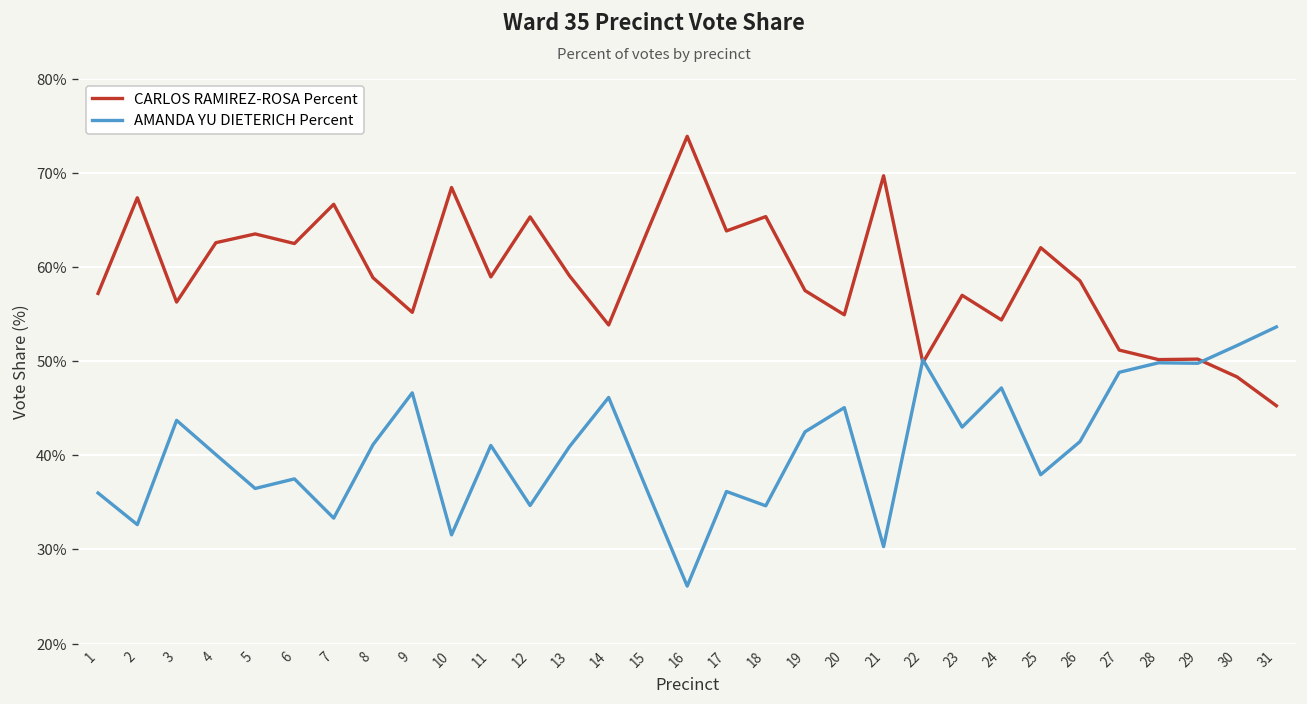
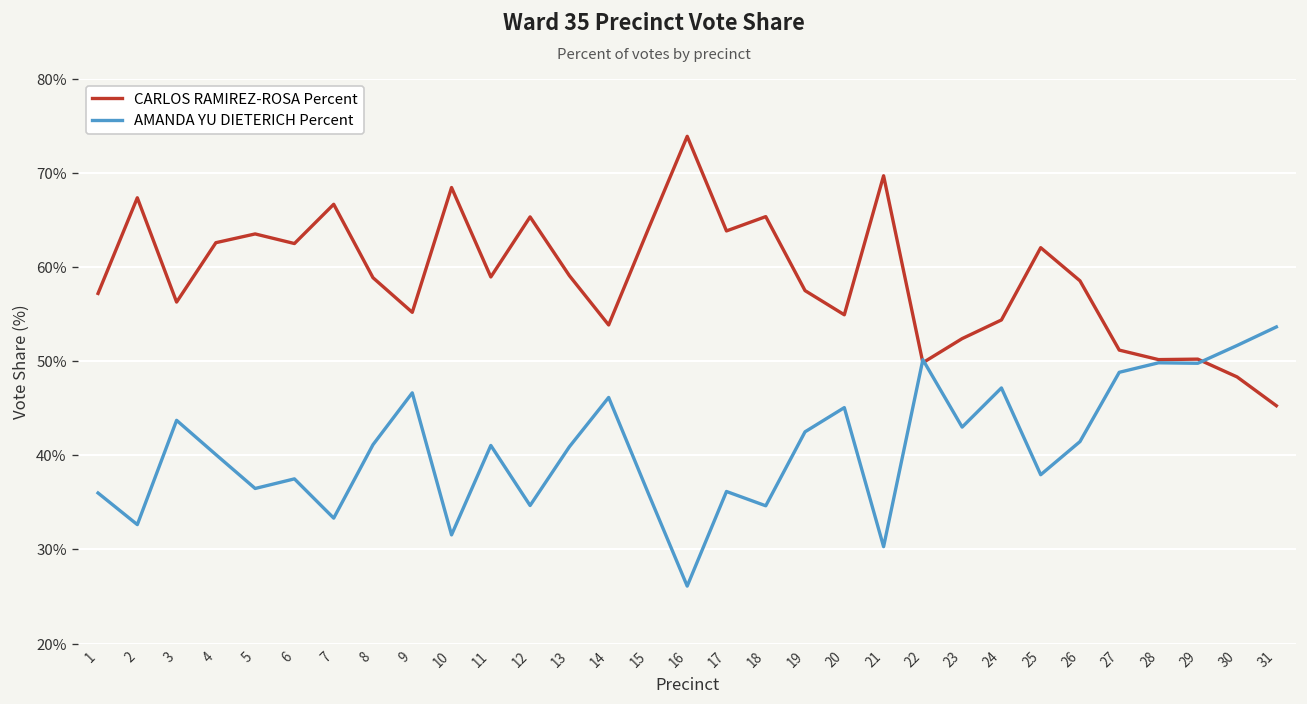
CARLOS RAMIREZ-ROSA Percent, 23: 57% -> 52%
